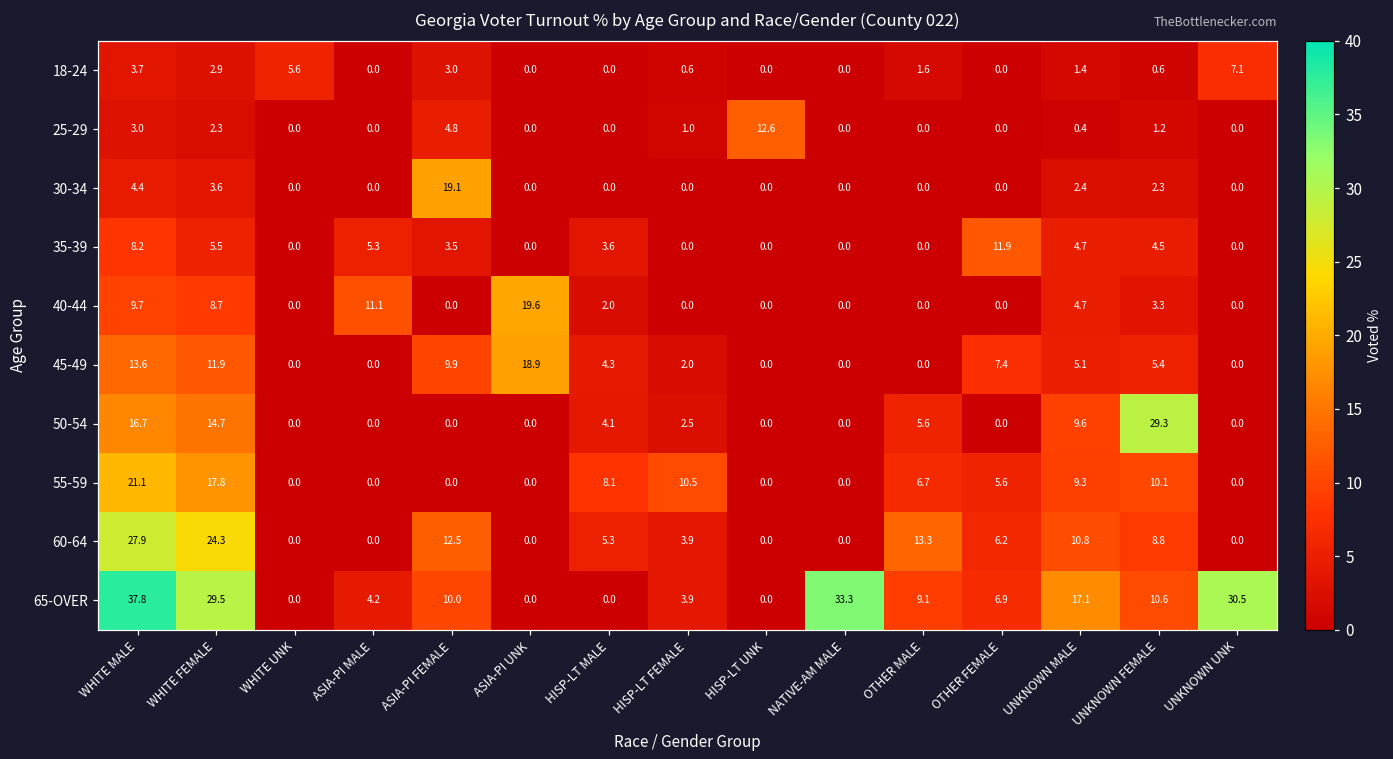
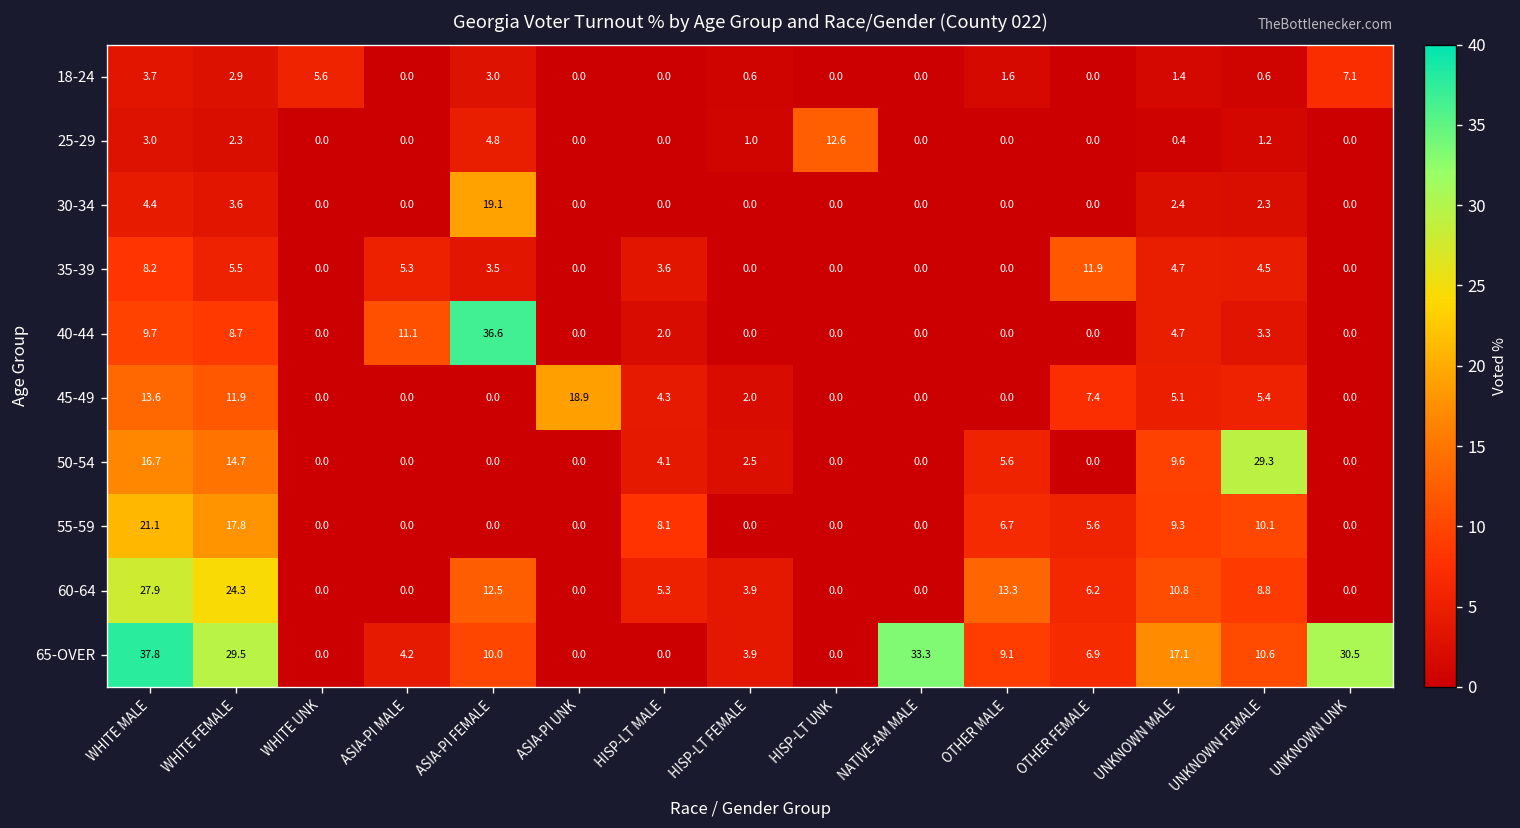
40-44, ASIA-PI FEMALE: 0.0 -> 36.6
40-44, ASIA-PI UNK: 19.6 -> 0.0
45-49, ASIA-PI FEMALE: 9.9 -> 0.0
55-59, HISP-LT FEMALE: 10.5 -> 0.0
